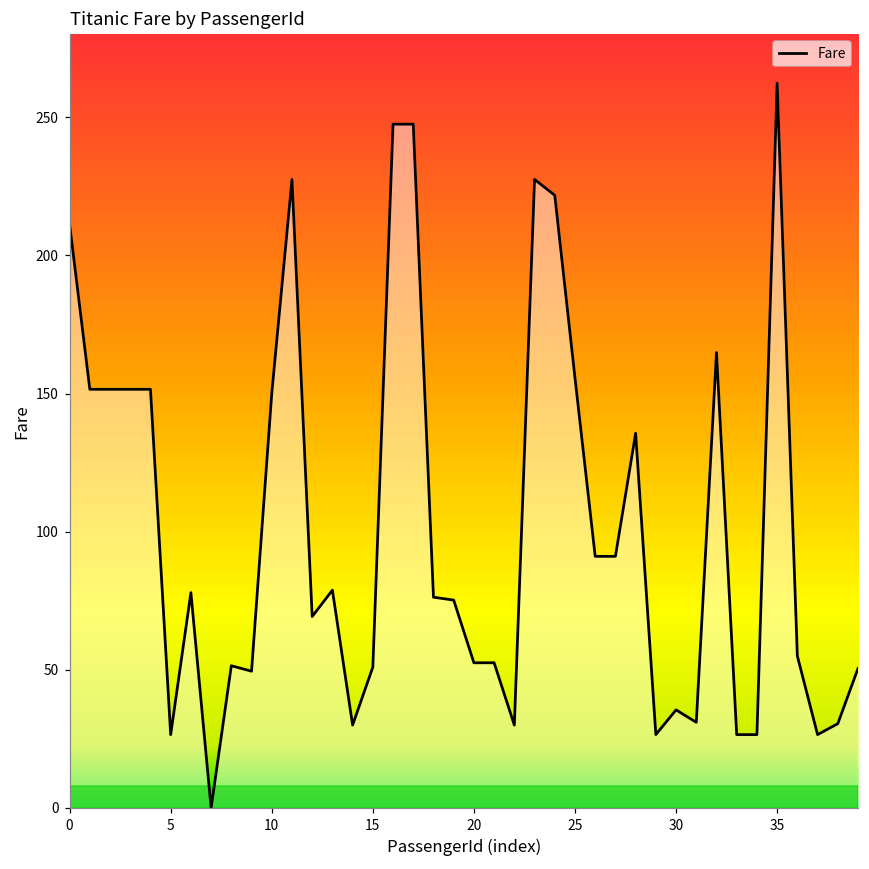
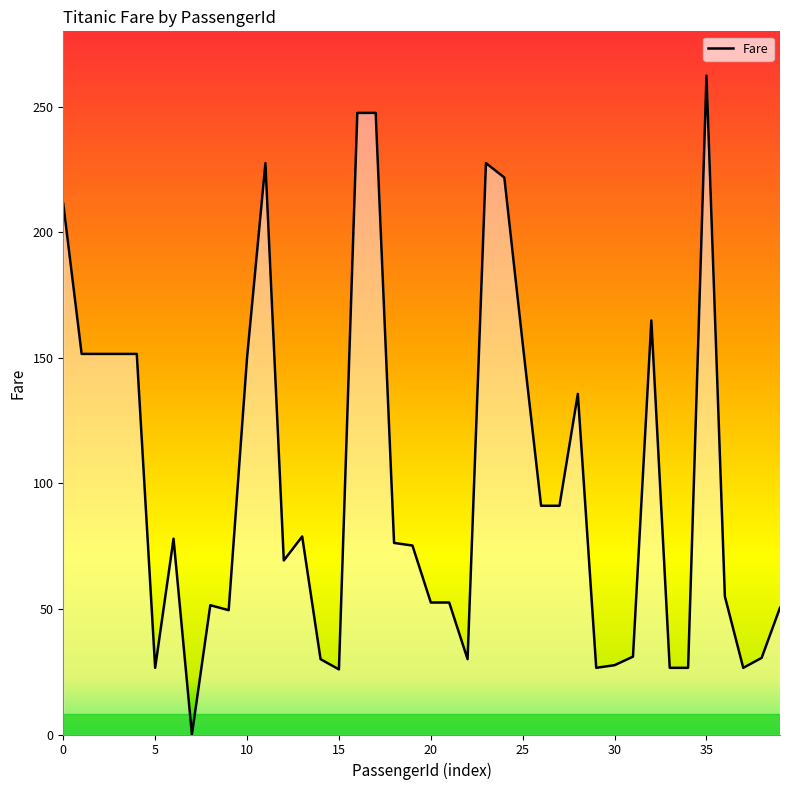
15: 51 -> 26
30: 36 -> 28
